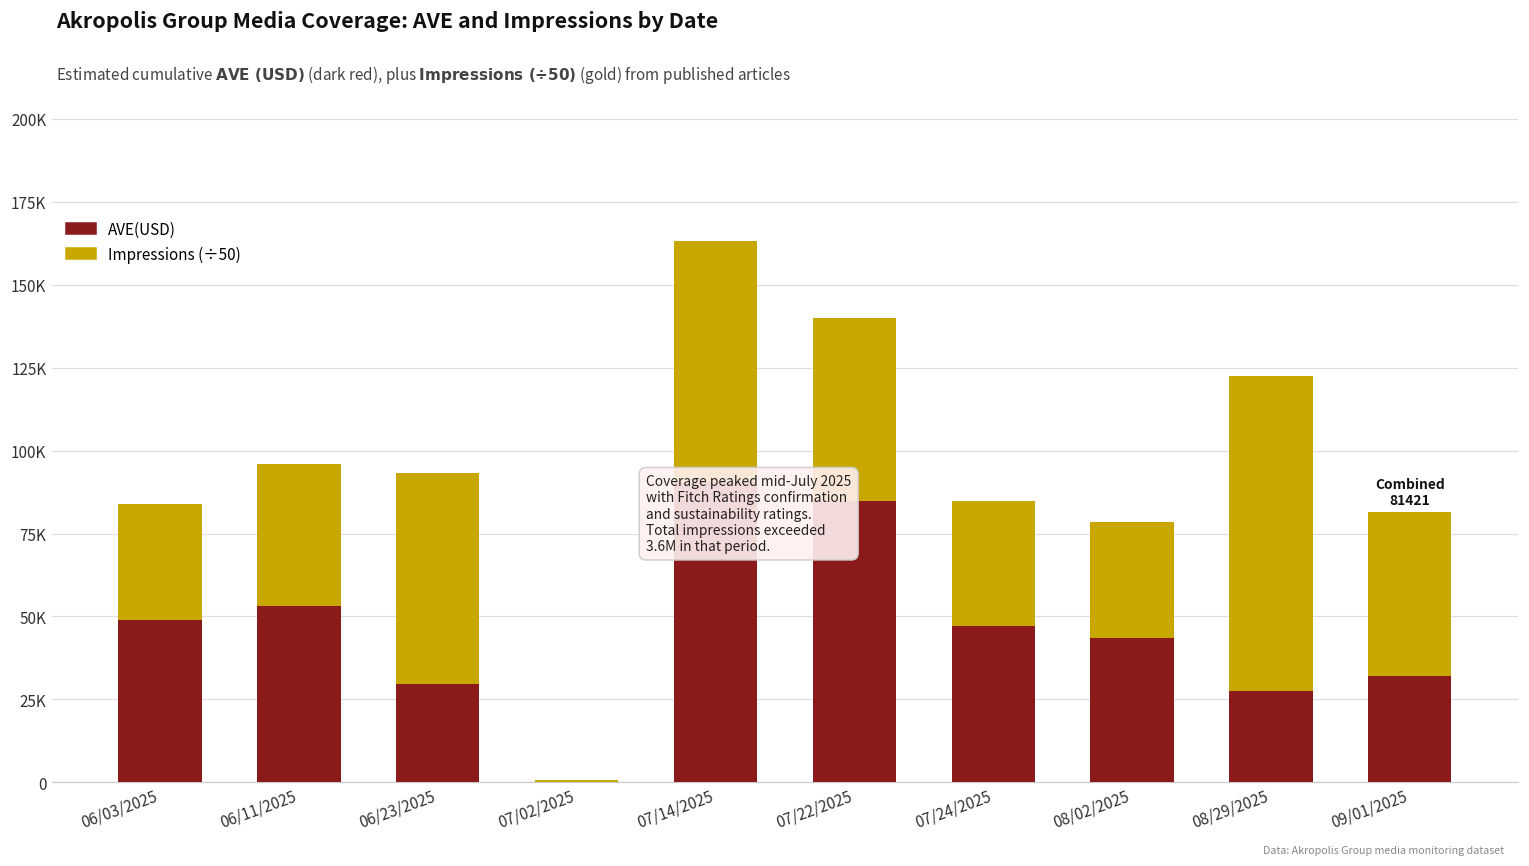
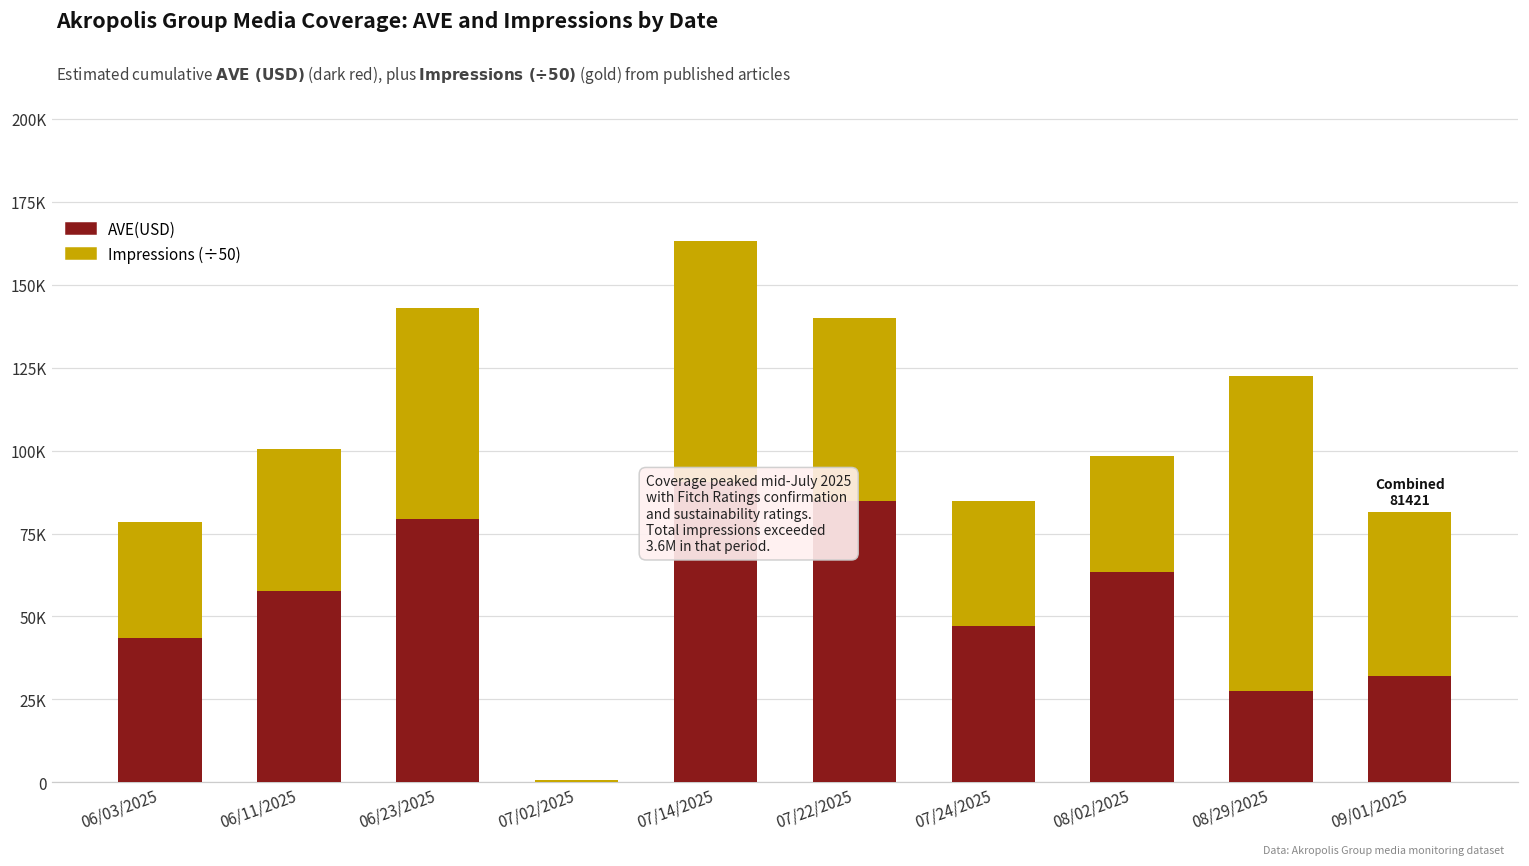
AVE(USD), 06/03/2025: 49000 -> 44000
AVE(USD), 06/11/2025: 53000 -> 58000
AVE(USD), 06/23/2025: 30000 -> 79000
AVE(USD), 08/02/2025: 44000 -> 64000
